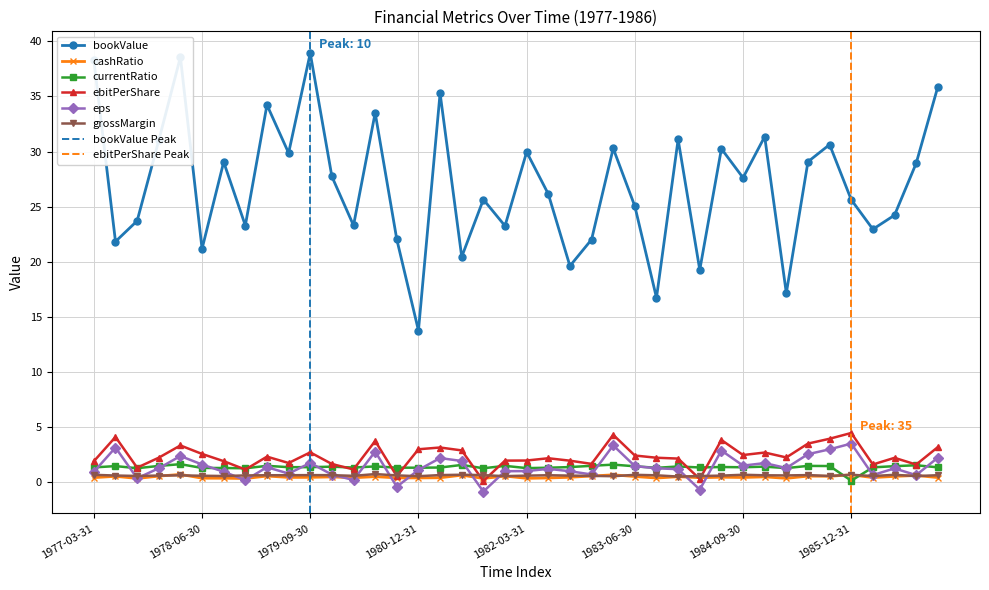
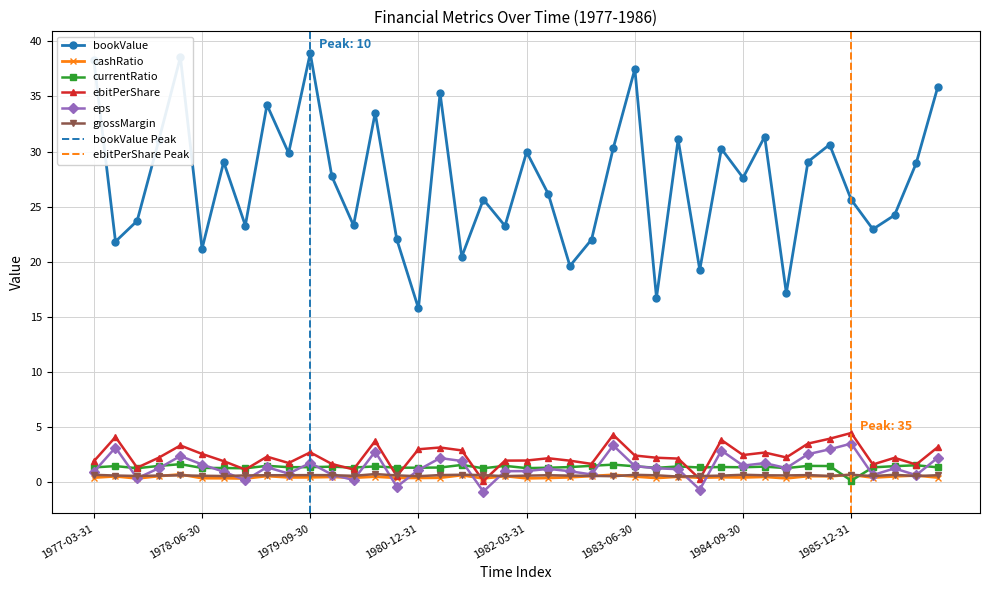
bookValue, 1980-12-31: 13.8 -> 15.8
bookValue, 1983-06-30: 25.0 -> 37.5
